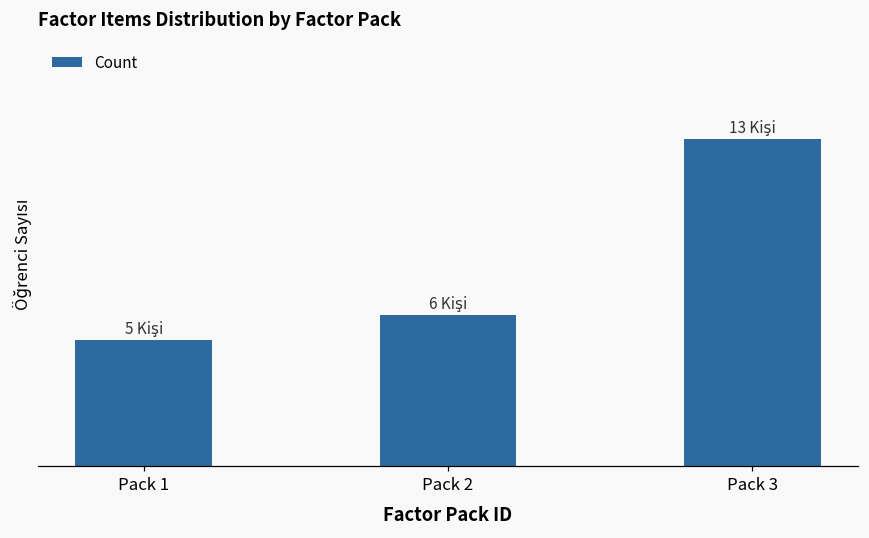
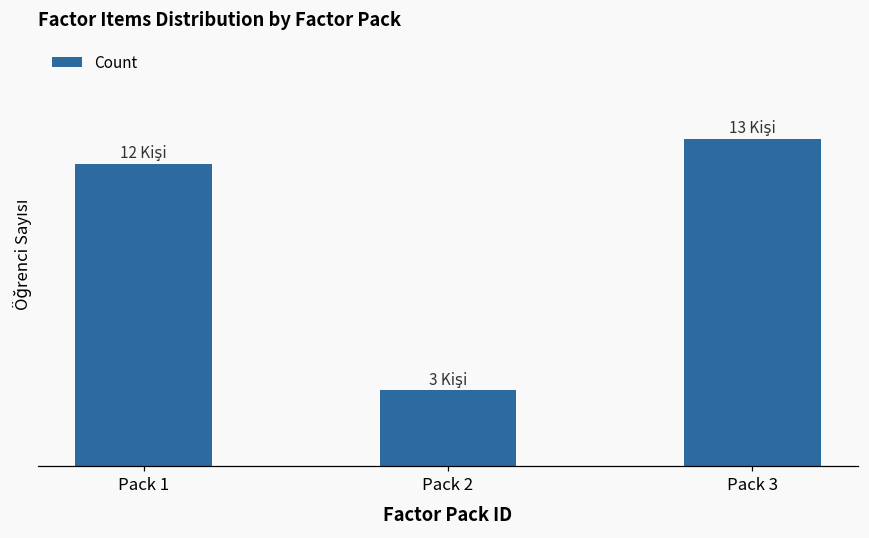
Pack 1: 5 -> 12
Pack 2: 6 -> 3
